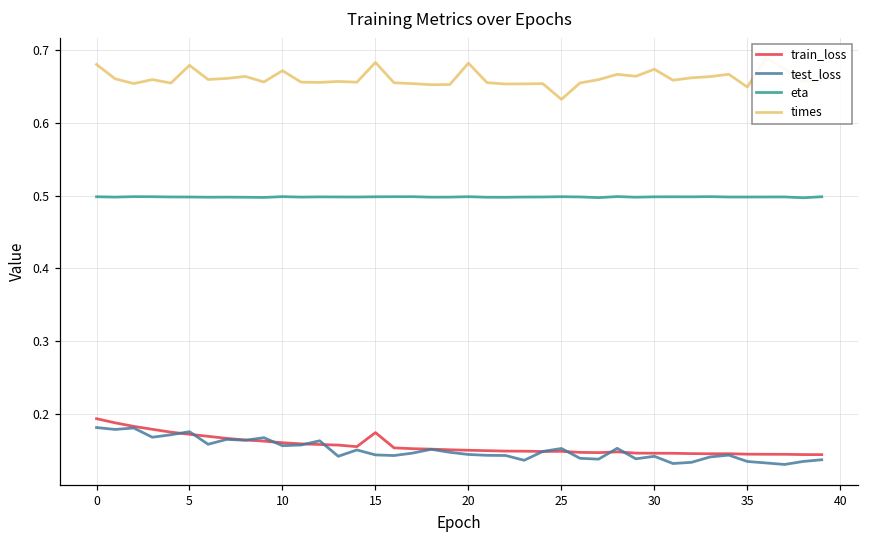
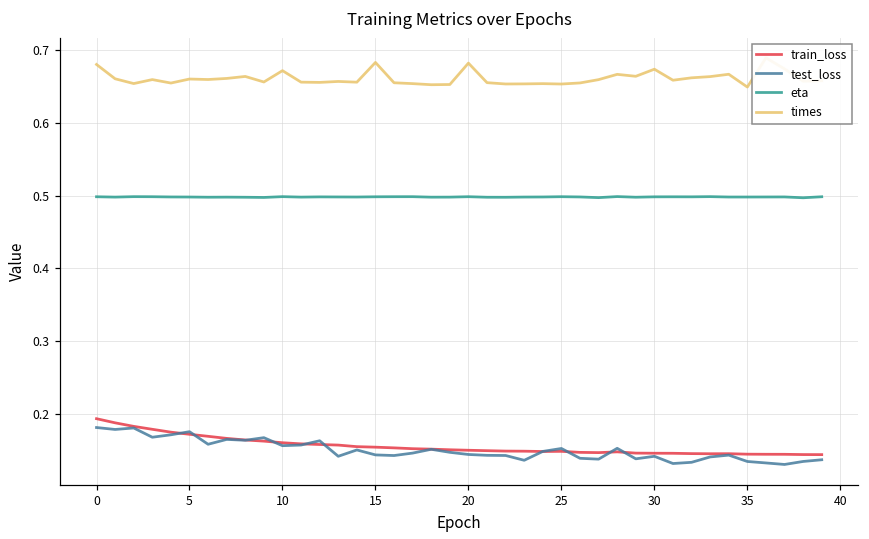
times, 5: 0.68 -> 0.66
train_loss, 15: 0.17 -> 0.15
times, 25: 0.63 -> 0.65
